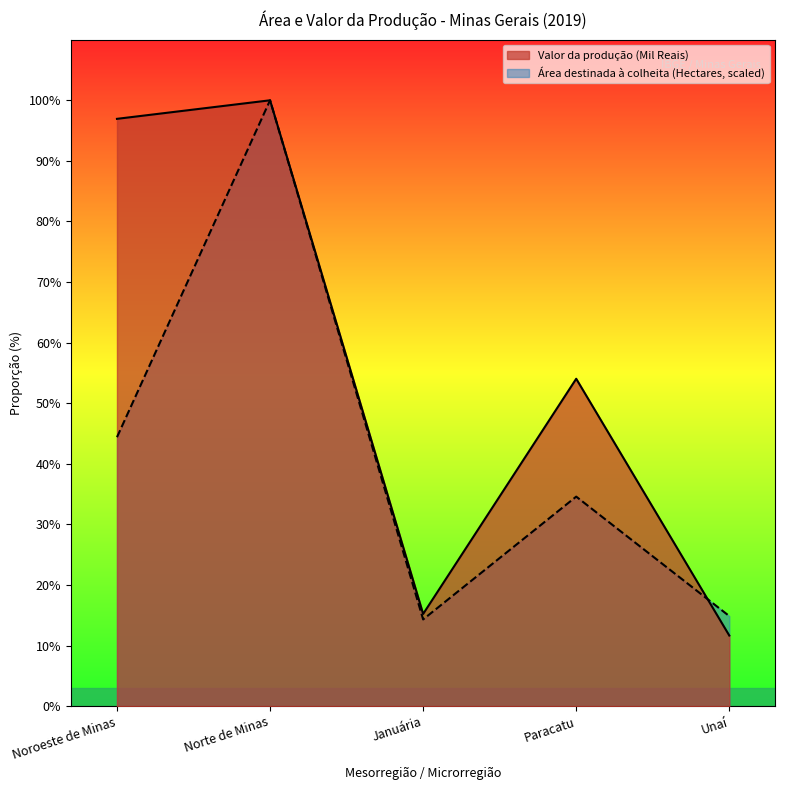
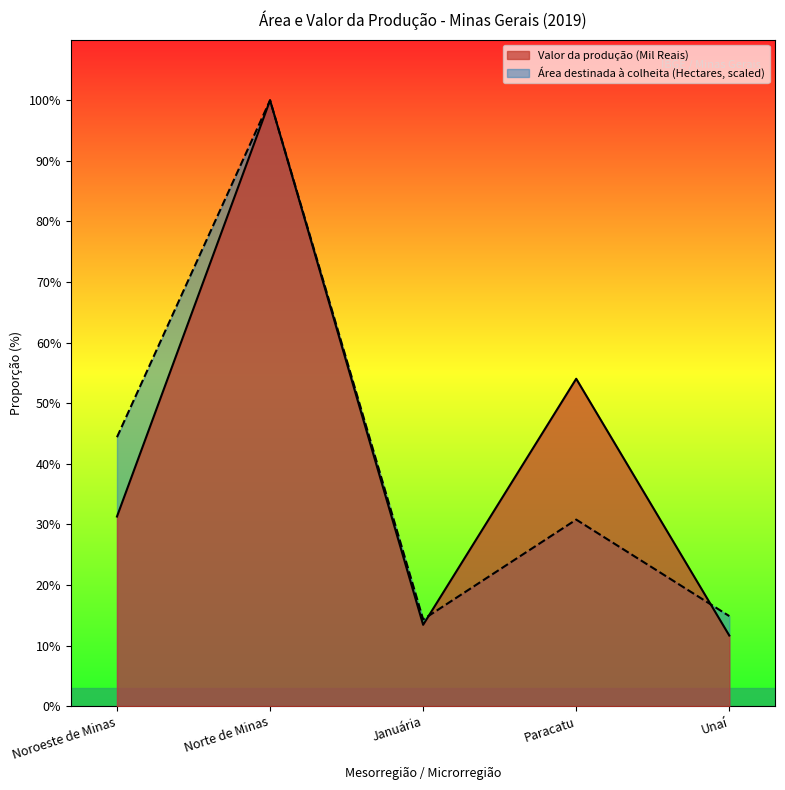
Valor da produção (Mil Reais), Noroeste de Minas: 97% -> 31%
Valor da produção (Mil Reais), Januária: 15% -> 13%
Área destinada à colheita (Hectares, scaled), Paracatu: 35% -> 31%
